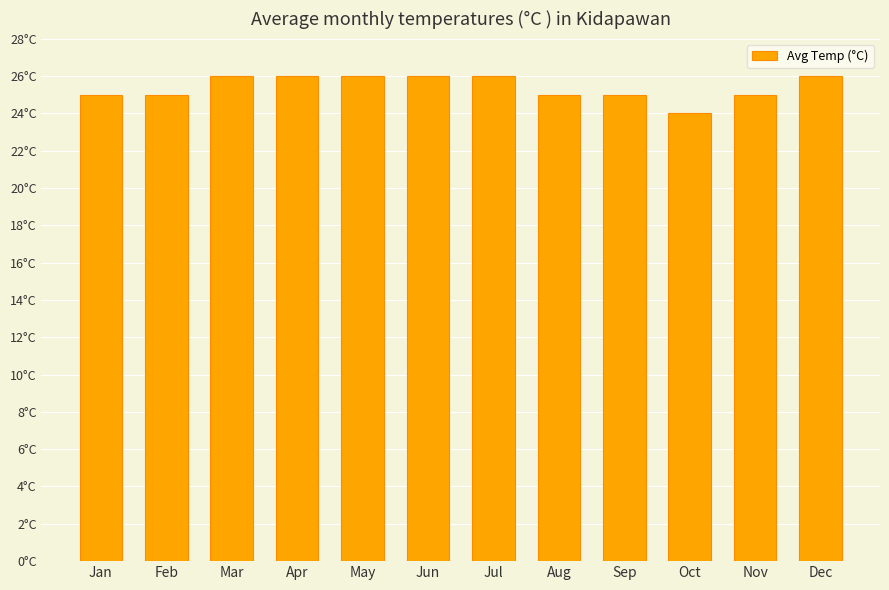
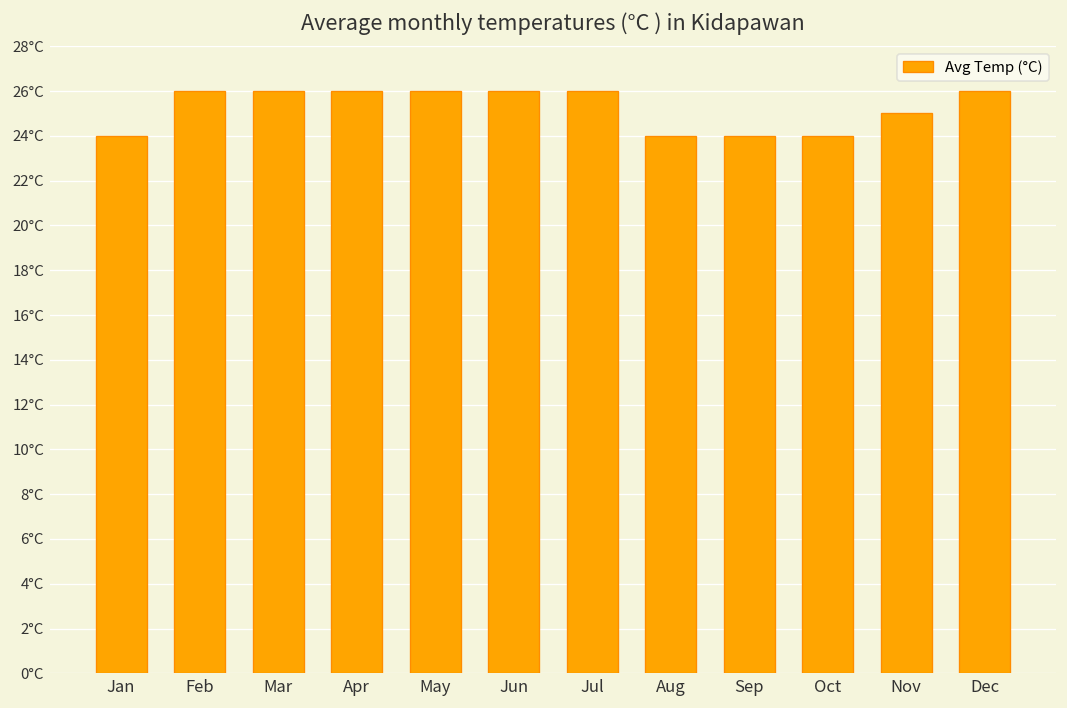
Jan: 25°C -> 24°C
Feb: 25°C -> 26°C
Aug: 25°C -> 24°C
Sep: 25°C -> 24°C
